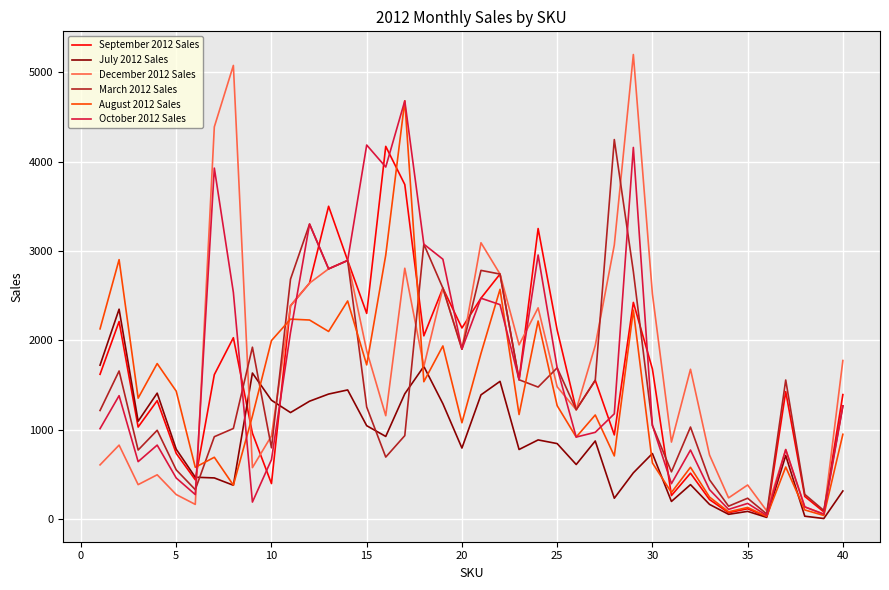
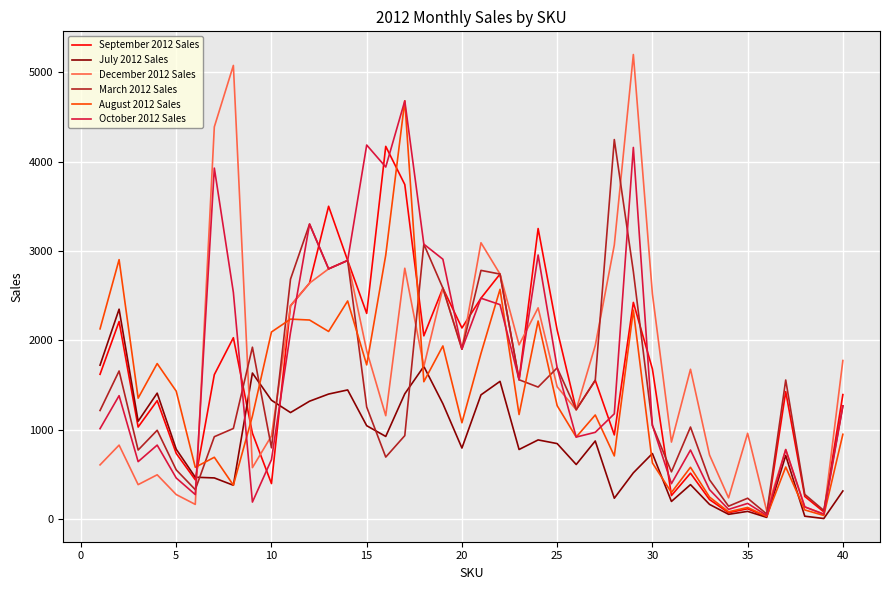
August 2012 Sales, 10: 2000 -> 2100
December 2012 Sales, 35: 400 -> 1000
